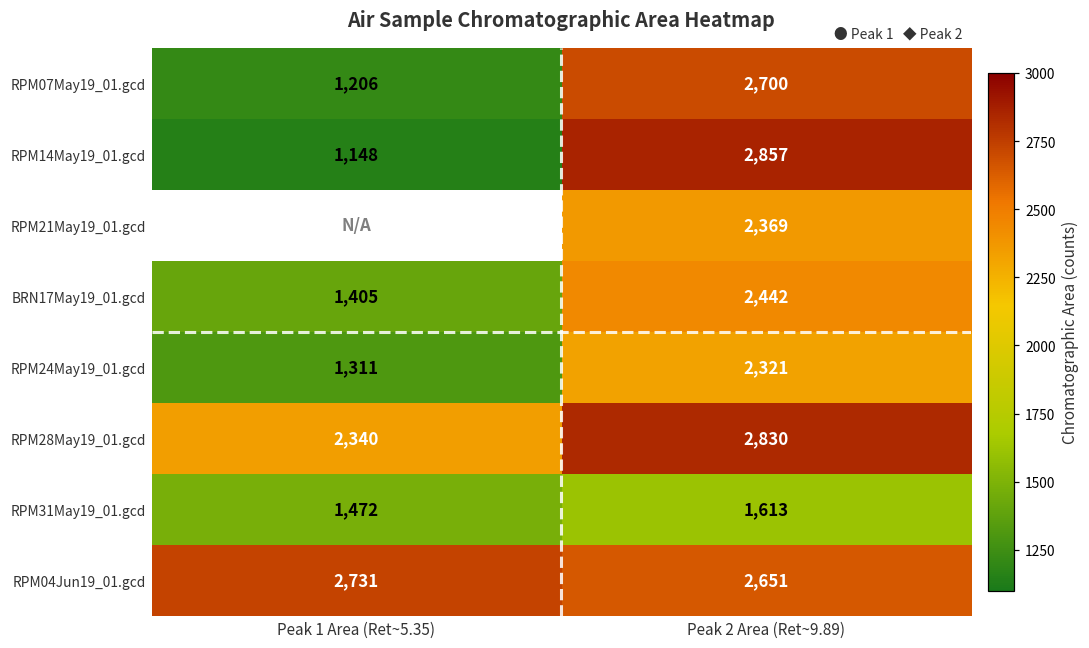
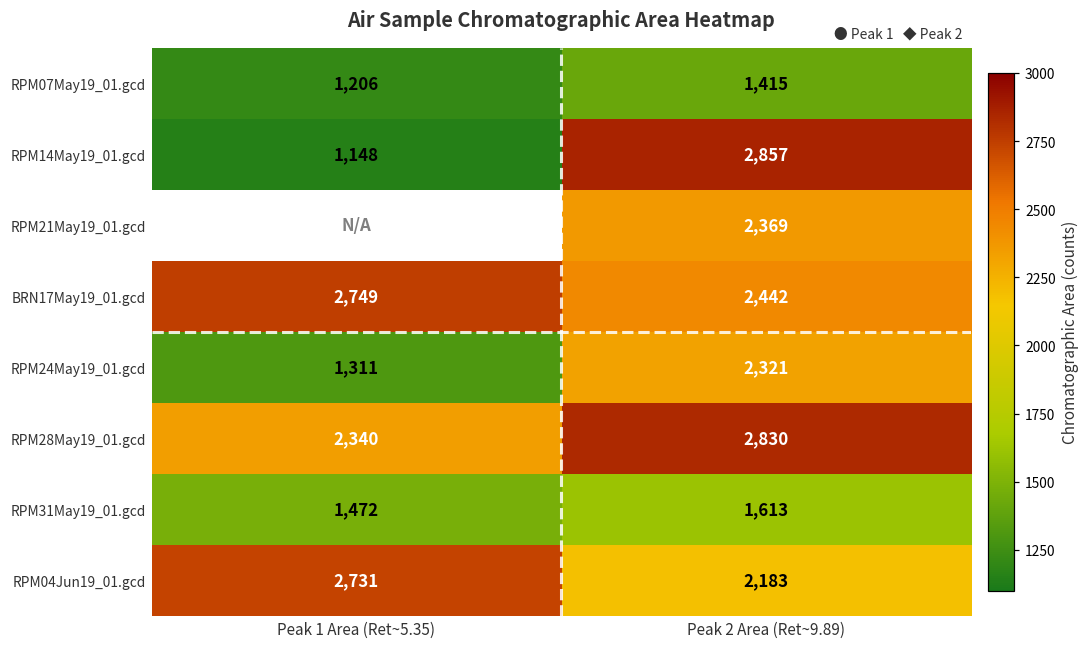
RPM07May19_01.gcd, Peak 2 Area (Ret~9.89): 2,700 -> 1,415
BRN17May19_01.gcd, Peak 1 Area (Ret~5.35): 1,405 -> 2,749
RPM04Jun19_01.gcd, Peak 2 Area (Ret~9.89): 2,651 -> 2,183
